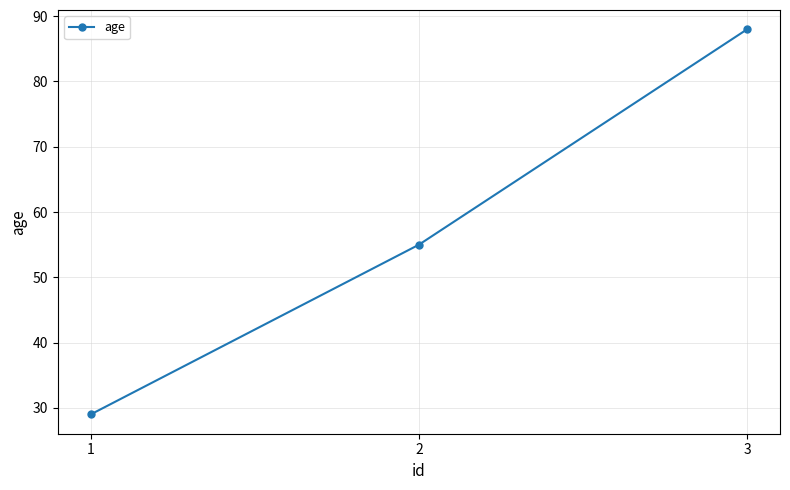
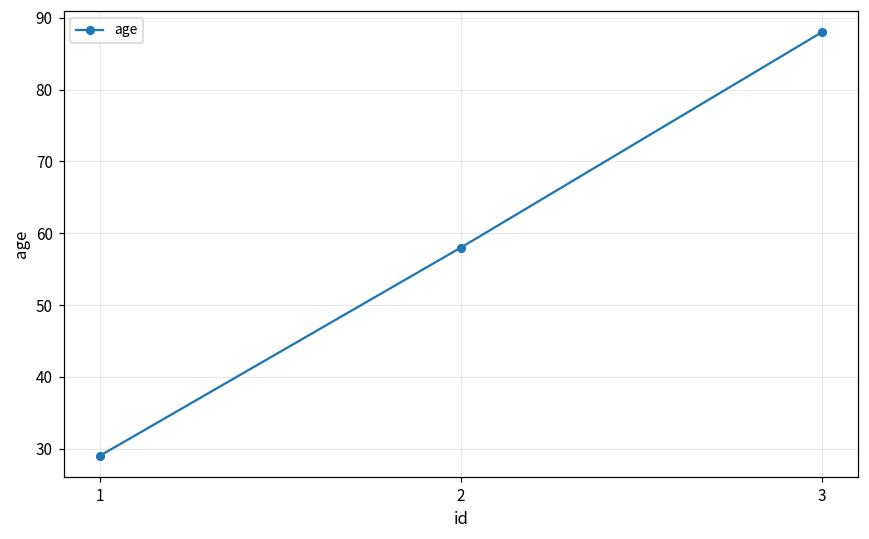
2: 55 -> 58
